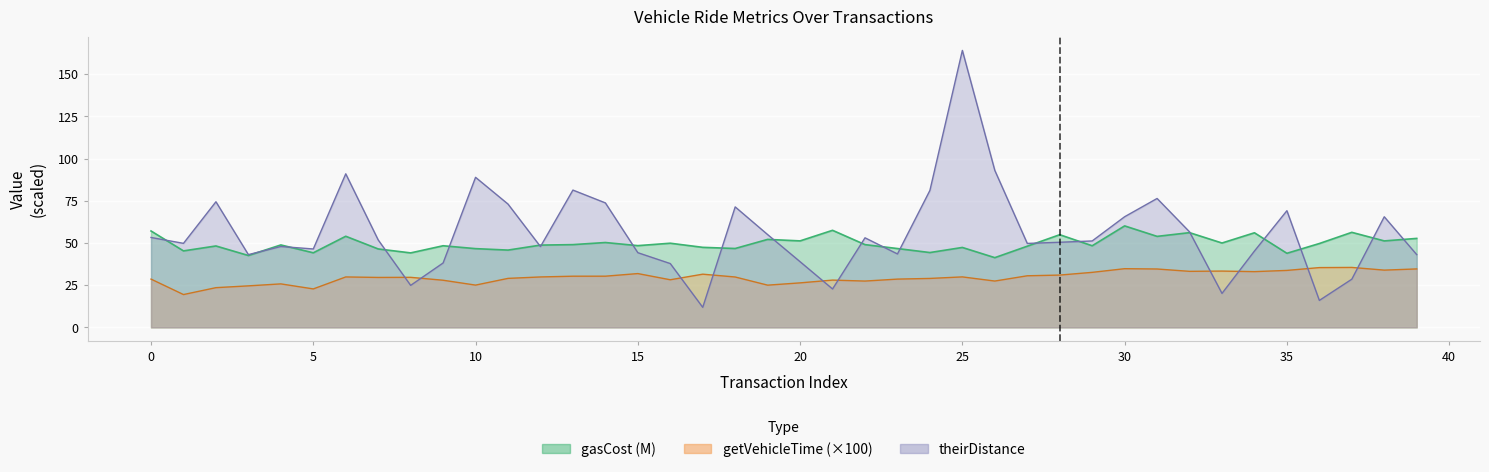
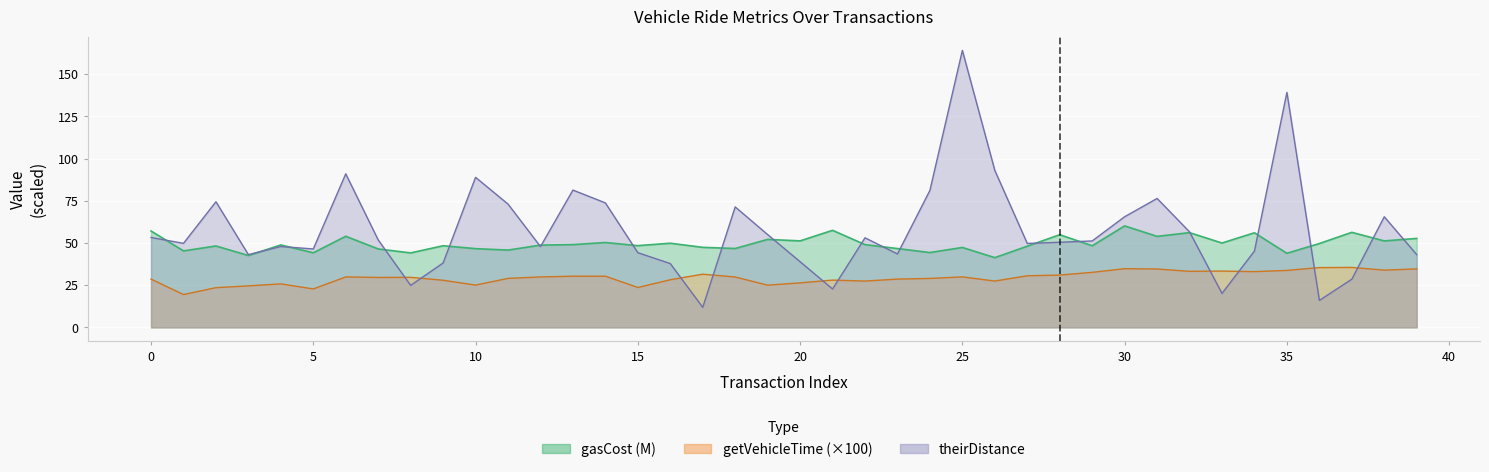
getVehicleTime (×100), 15: 32 -> 24
theirDistance, 35: 69 -> 139
